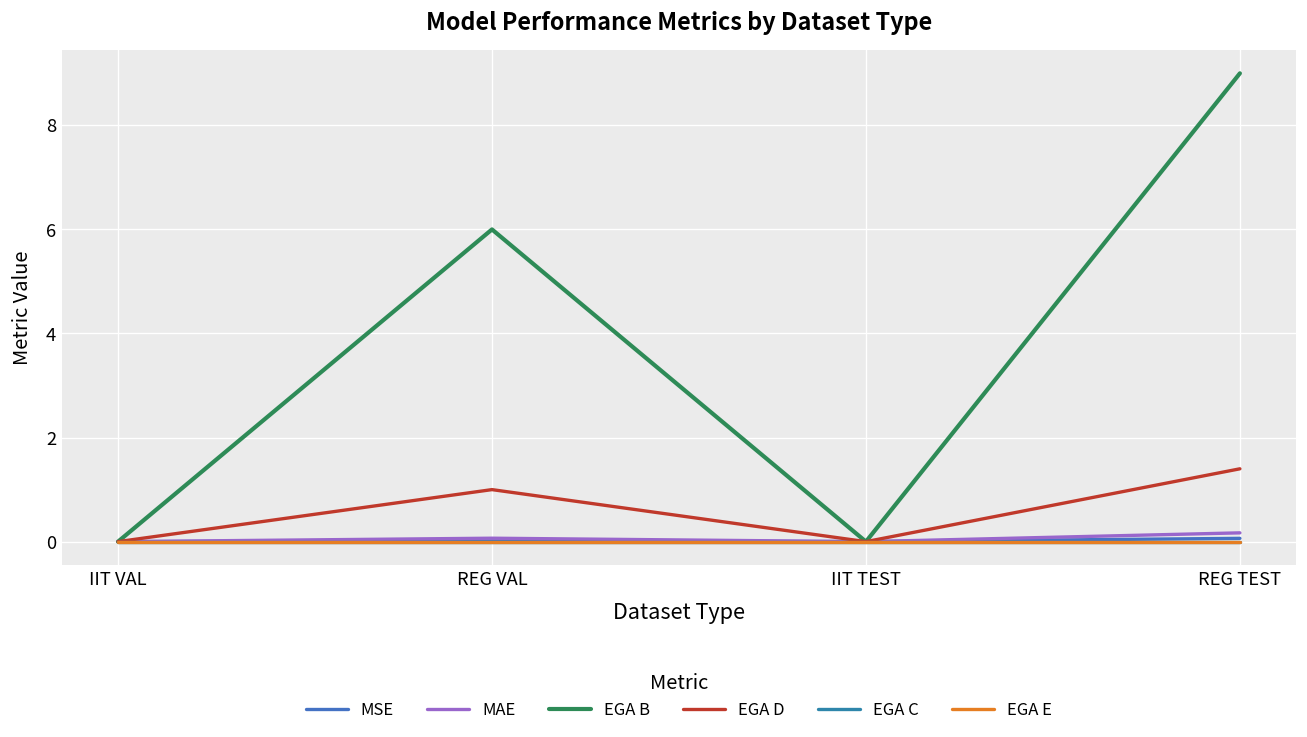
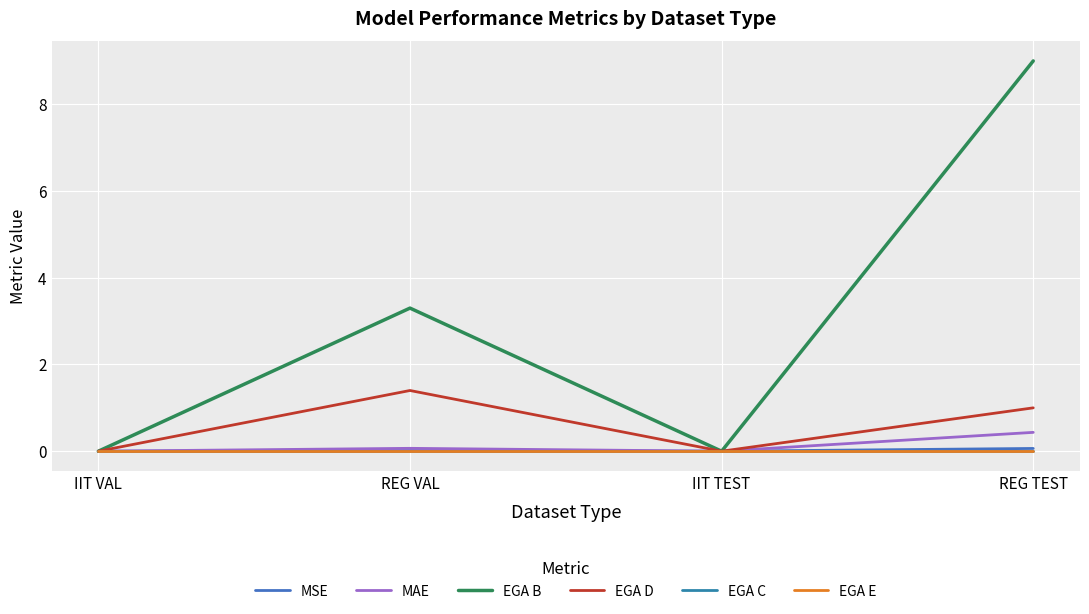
EGA B, REG VAL: 6.0 -> 3.3
EGA D, REG VAL: 1.0 -> 1.4
MAE, REG TEST: 0.2 -> 0.4
EGA D, REG TEST: 1.4 -> 1.0
